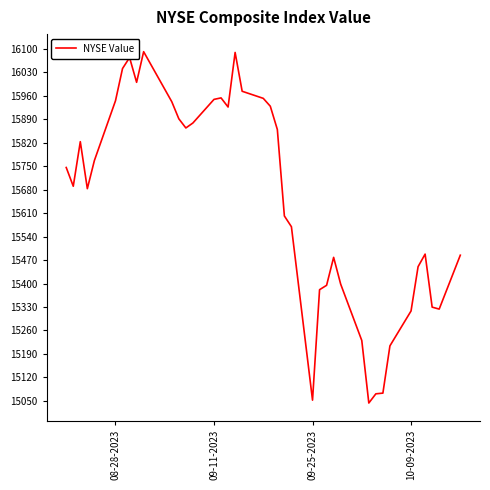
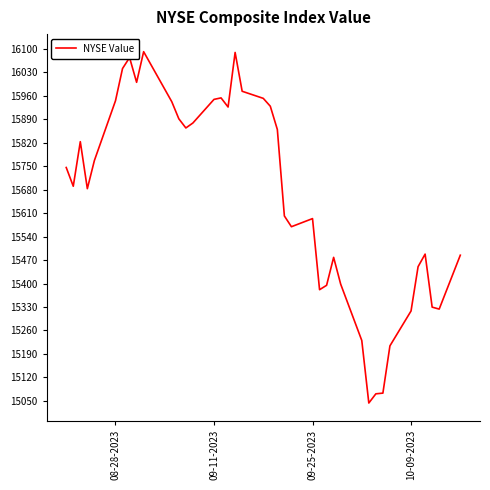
09-25-2023: 15050 -> 15590
